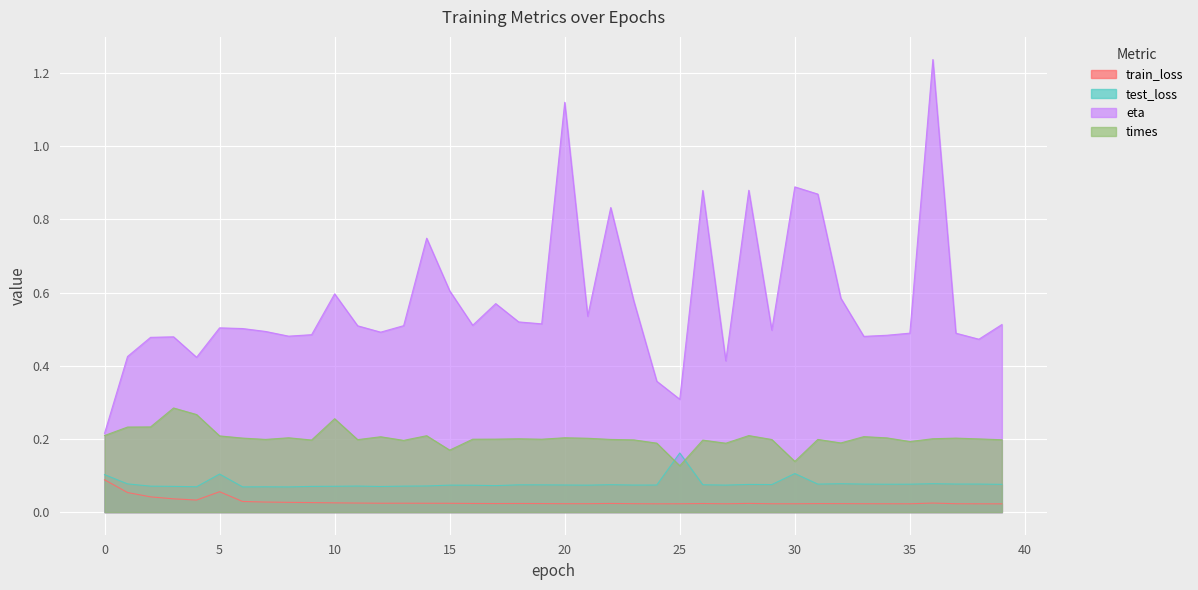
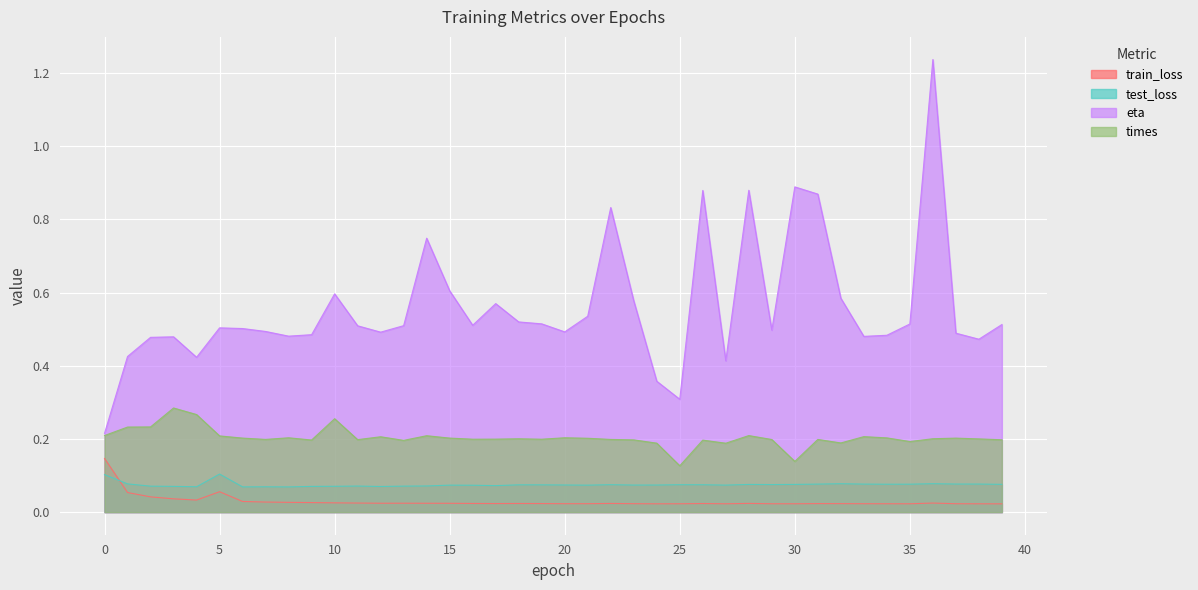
train_loss, 0: 0.09 -> 0.15
times, 15: 0.17 -> 0.20
eta, 20: 1.12 -> 0.49
test_loss, 25: 0.16 -> 0.07
test_loss, 30: 0.11 -> 0.08
eta, 35: 0.49 -> 0.51
